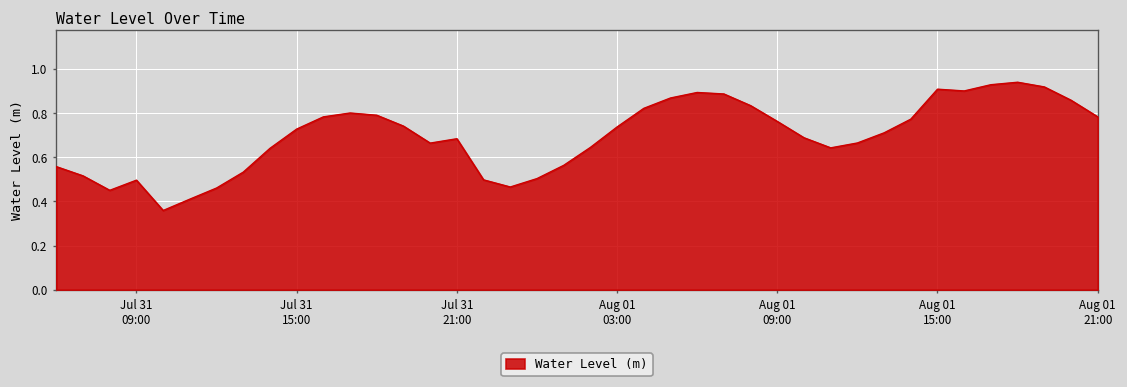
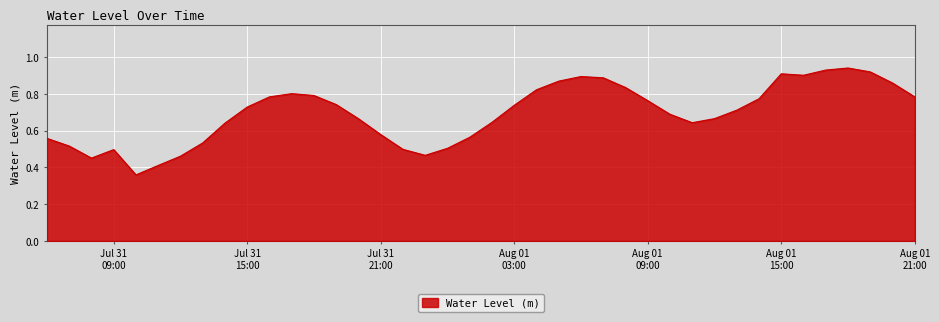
Jul 31 21:00: 0.68 -> 0.58
